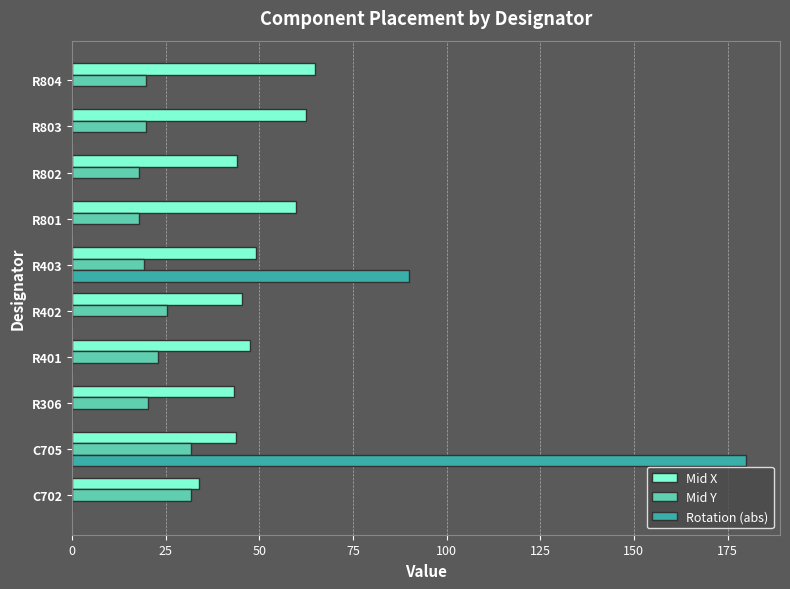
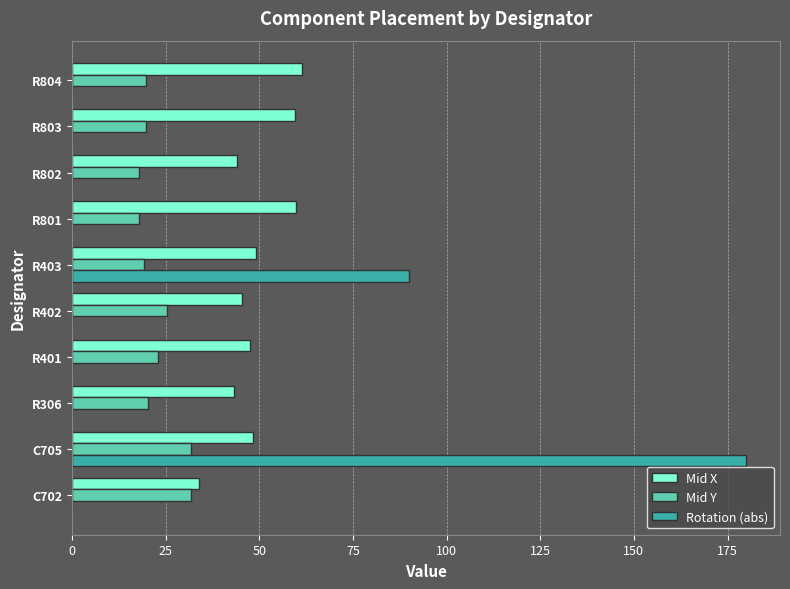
Mid X, R804: 65 -> 62
Mid X, R803: 62 -> 59
Mid X, C705: 44 -> 48
